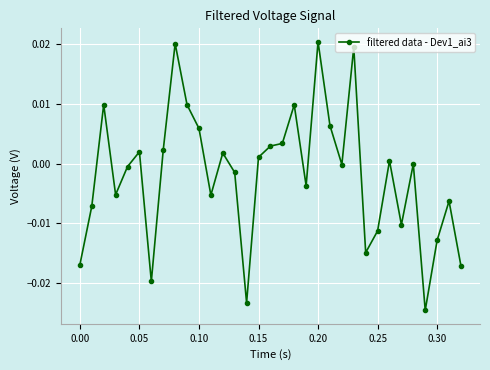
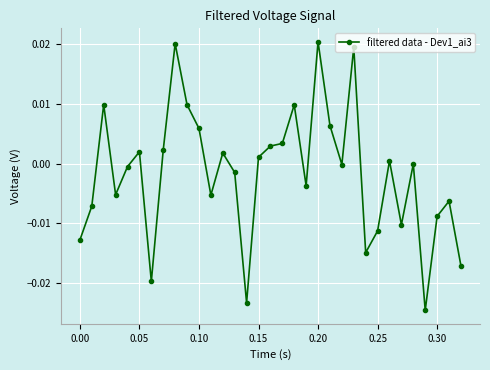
0.00: -0.017 -> -0.013
0.30: -0.013 -> -0.009
